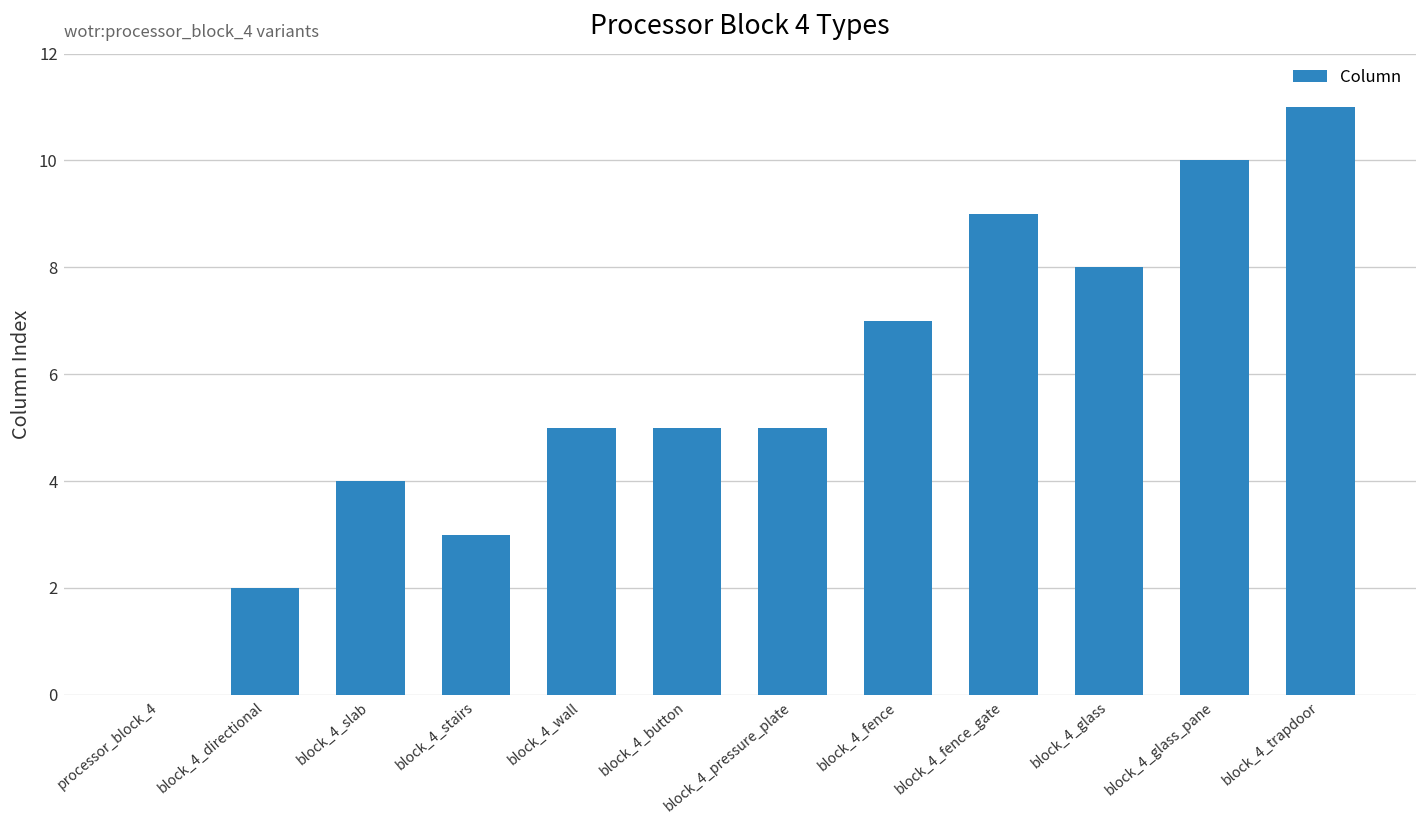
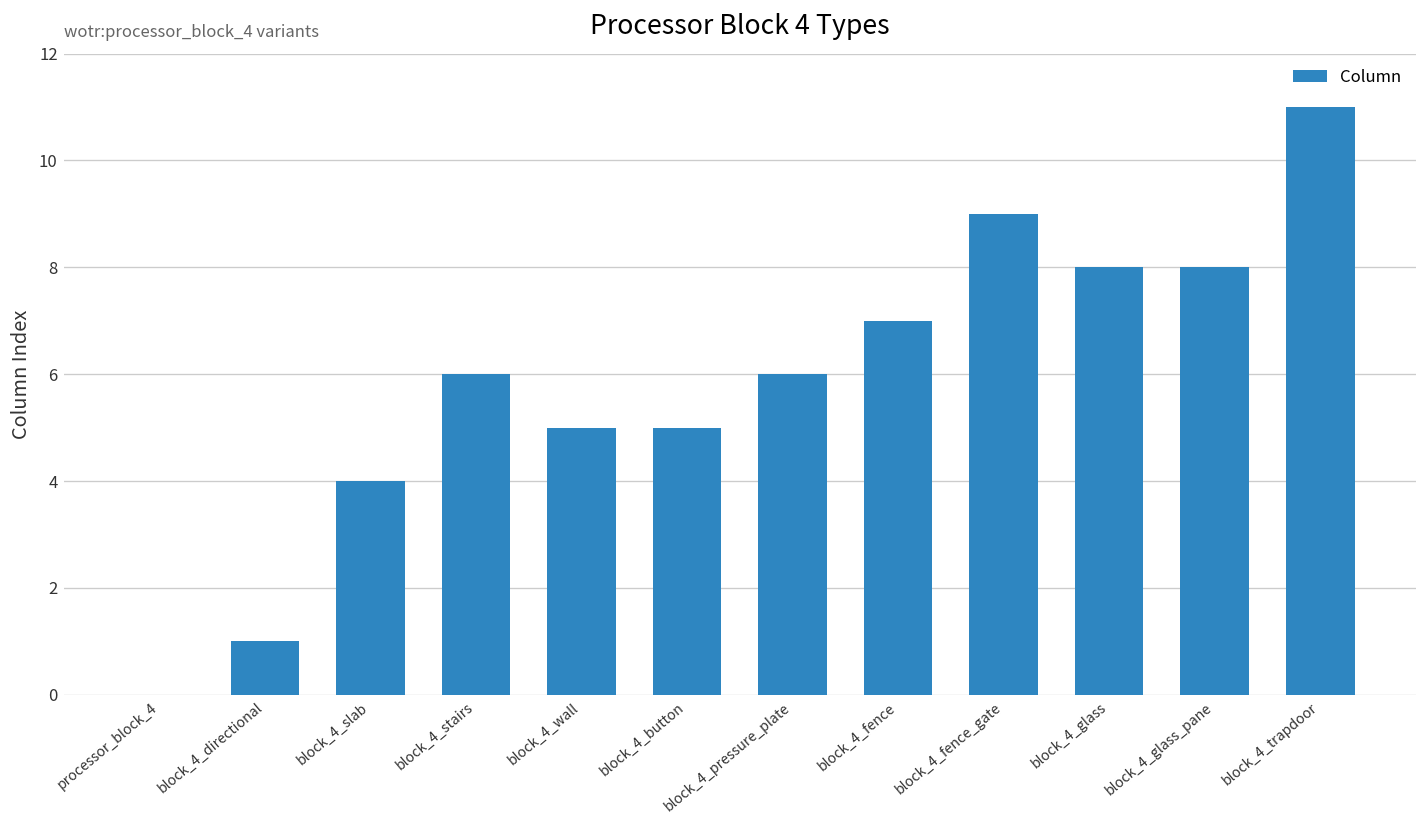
block_4_directional: 2 -> 1
block_4_stairs: 3 -> 6
block_4_pressure_plate: 5 -> 6
block_4_glass_pane: 10 -> 8
